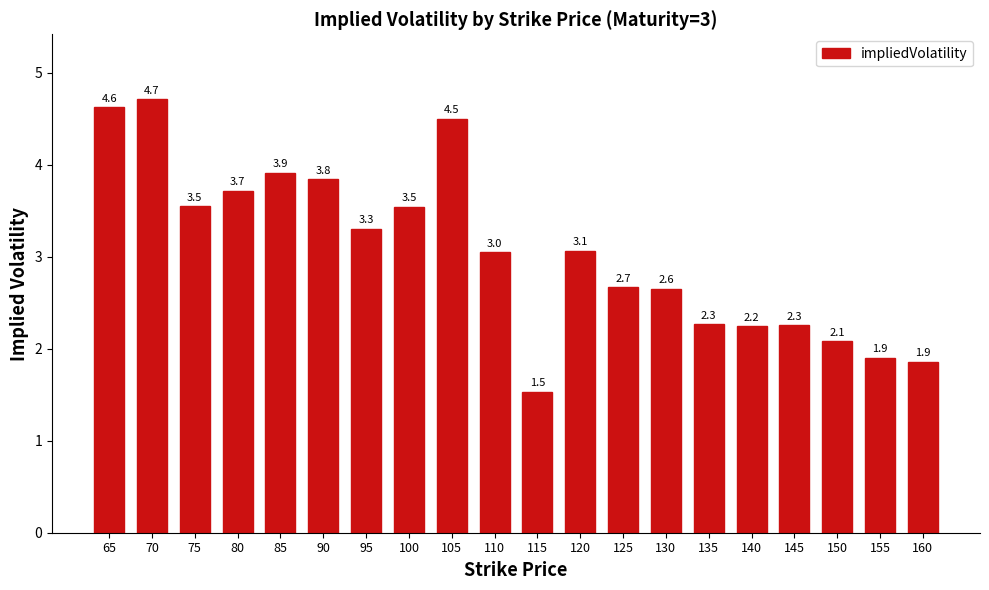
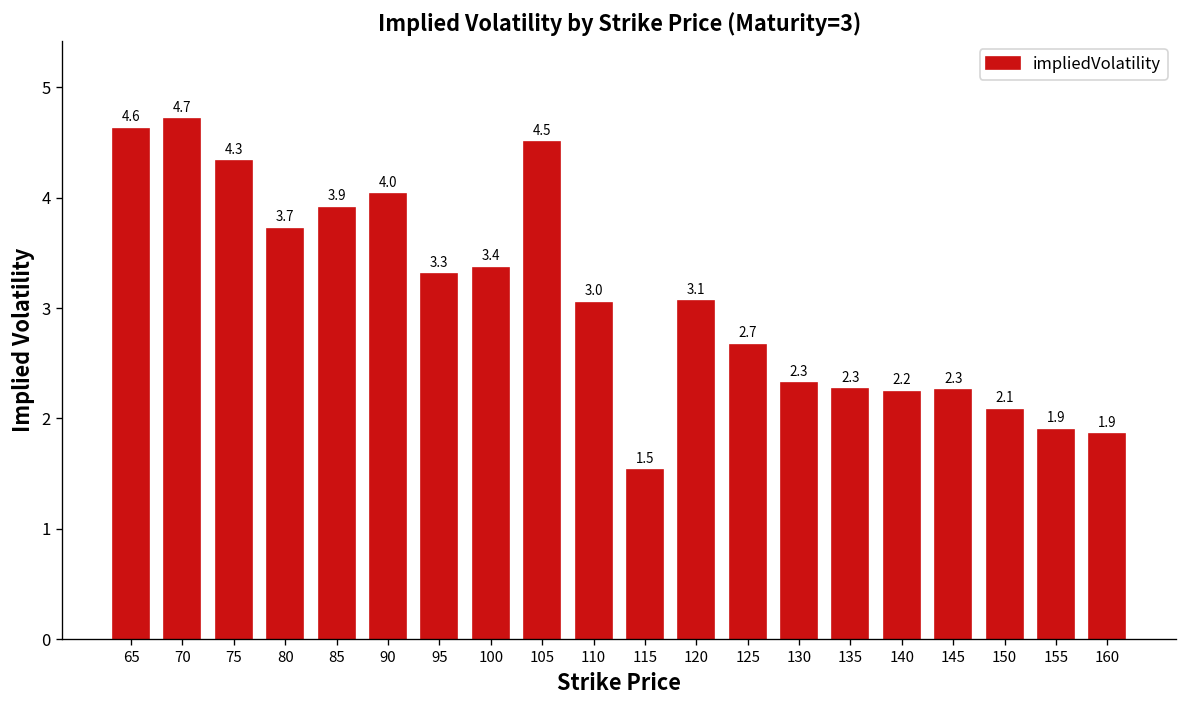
75: 3.5 -> 4.3
90: 3.8 -> 4.0
100: 3.5 -> 3.4
130: 2.6 -> 2.3
